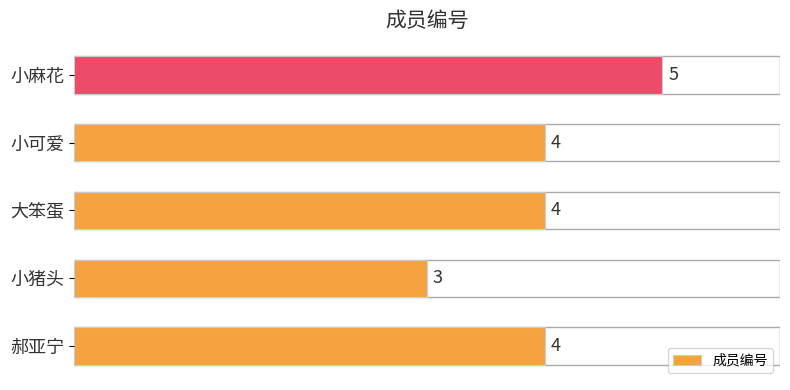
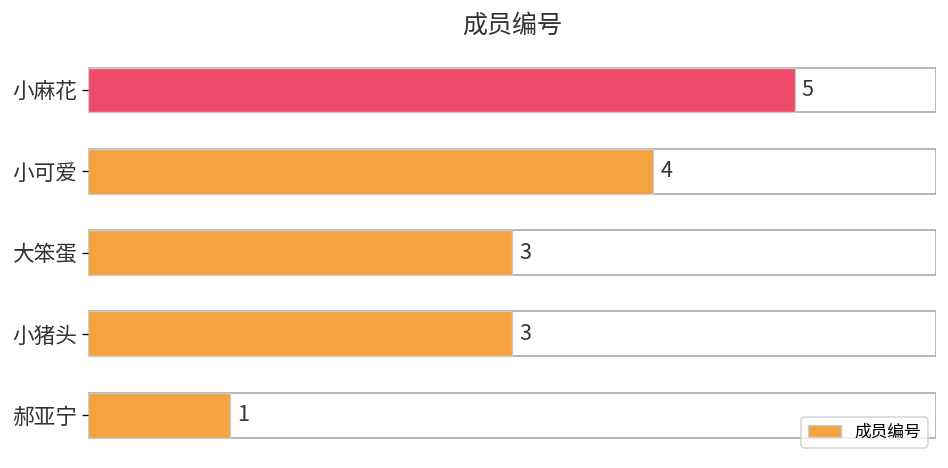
大笨蛋: 4 -> 3
郝亚宁: 4 -> 1
